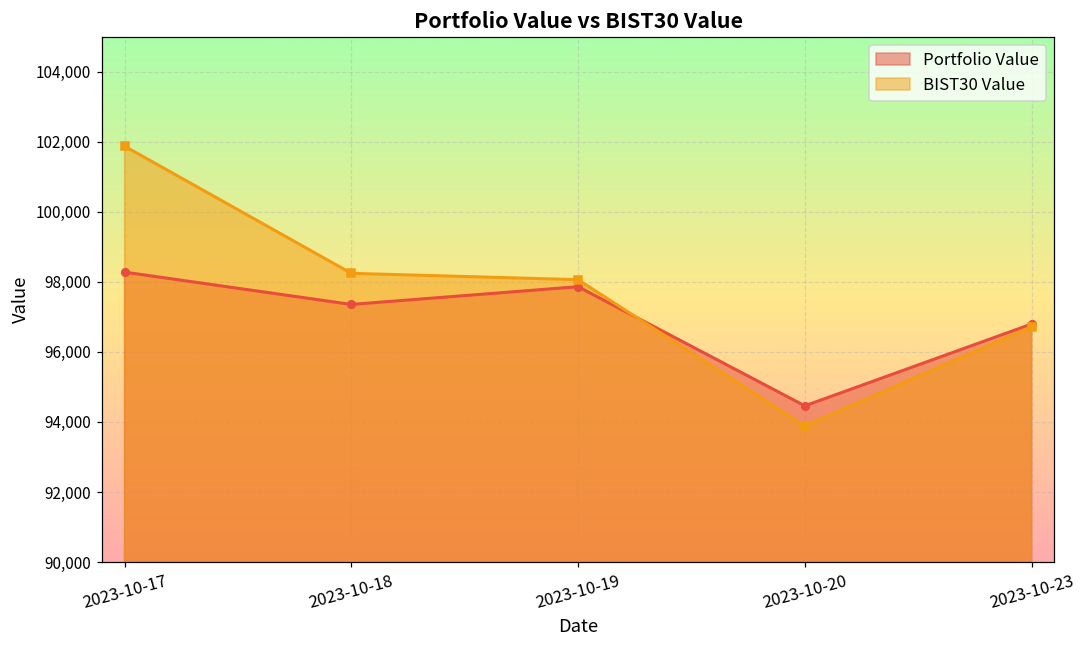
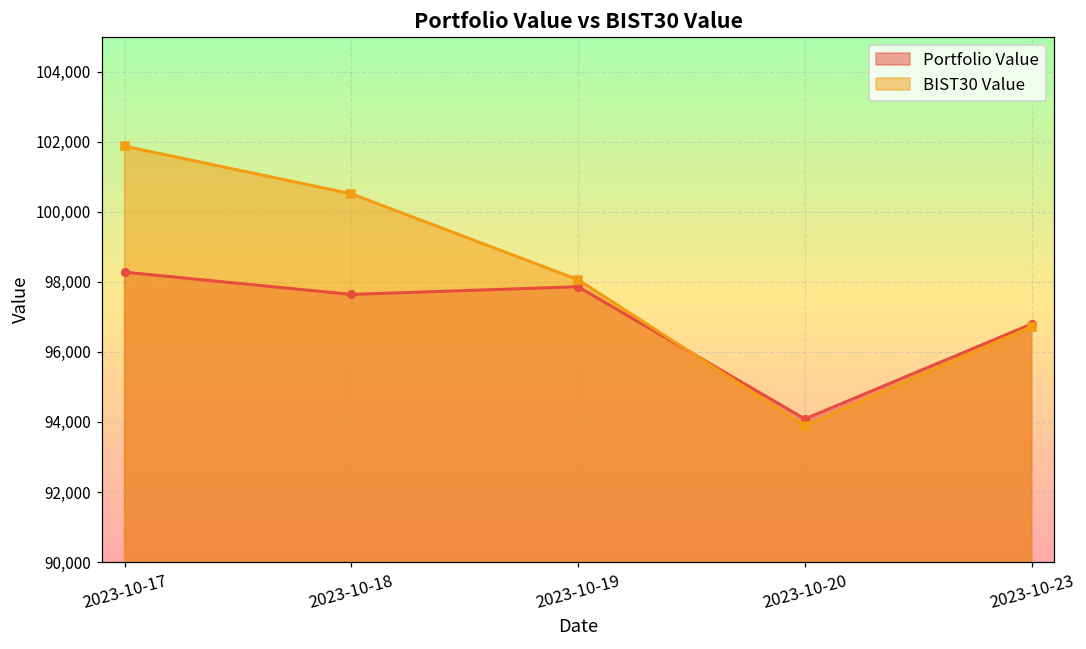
Portfolio Value, 2023-10-18: 97,400 -> 97,600
BIST30 Value, 2023-10-18: 98,200 -> 100,500
Portfolio Value, 2023-10-20: 94,500 -> 94,100
